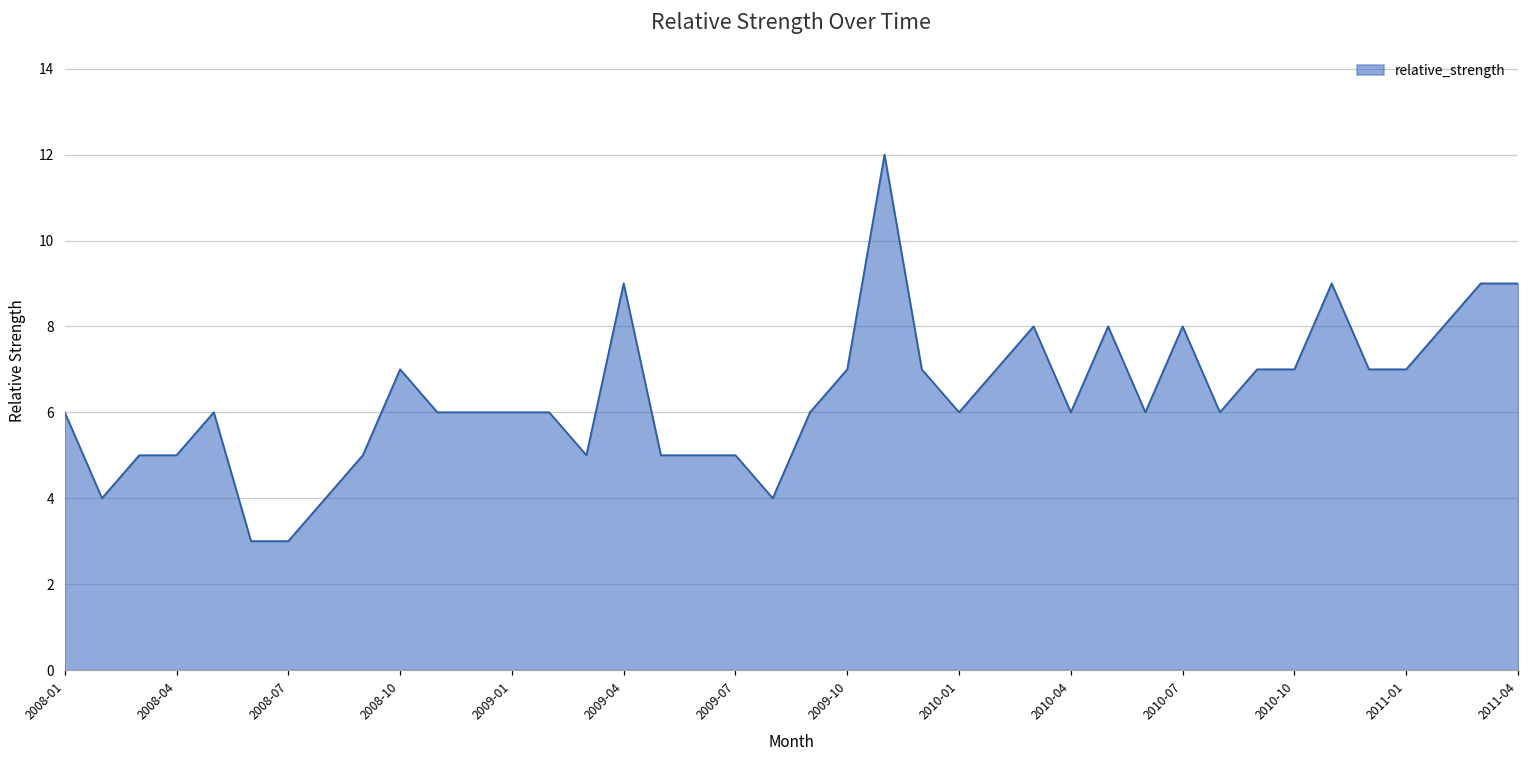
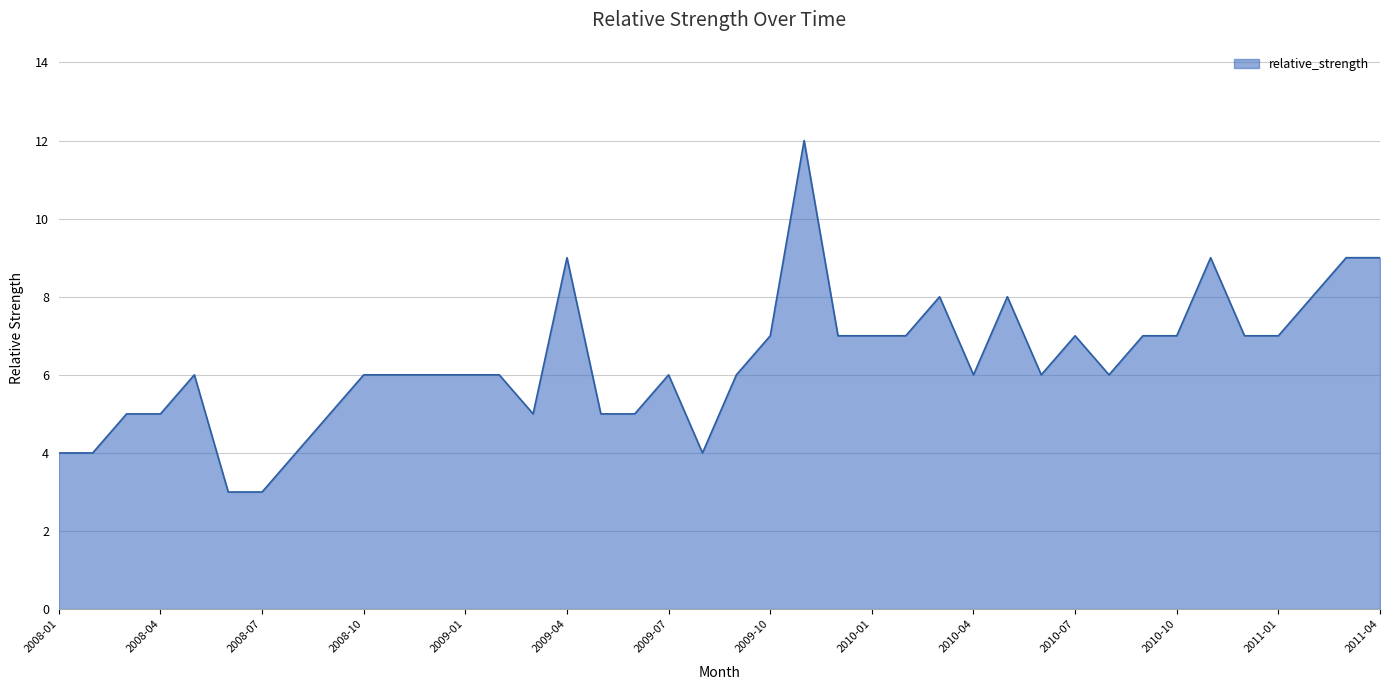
2008-01: 6 -> 4
2008-10: 7 -> 6
2009-07: 5 -> 6
2010-01: 6 -> 7
2010-07: 8 -> 7
